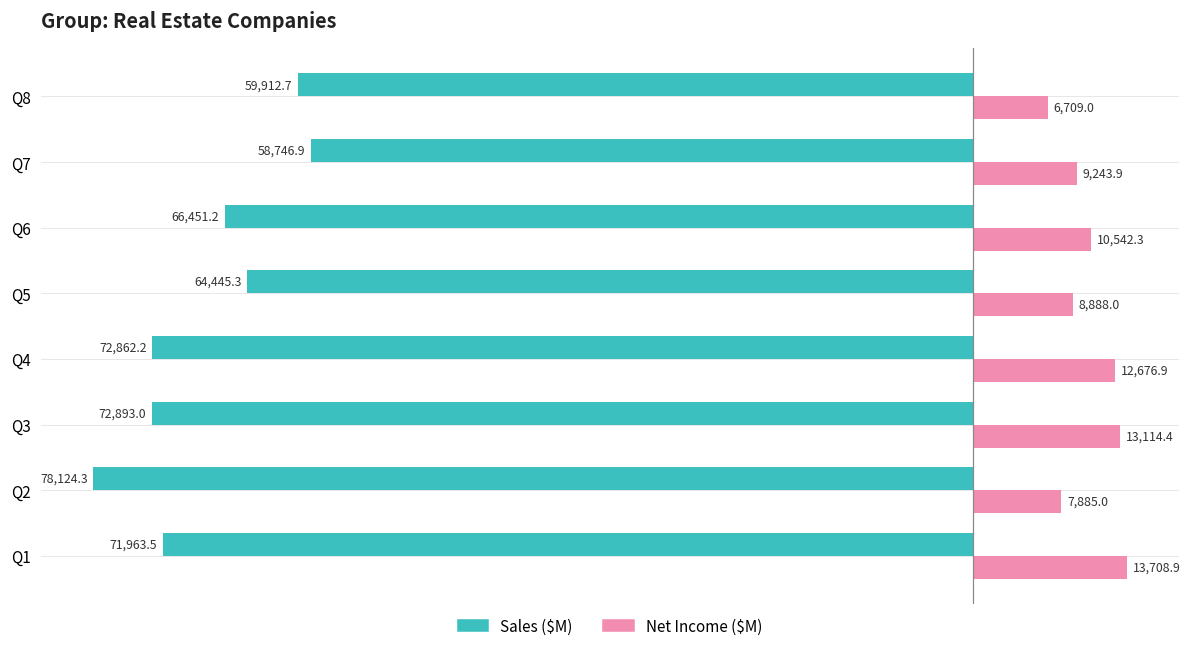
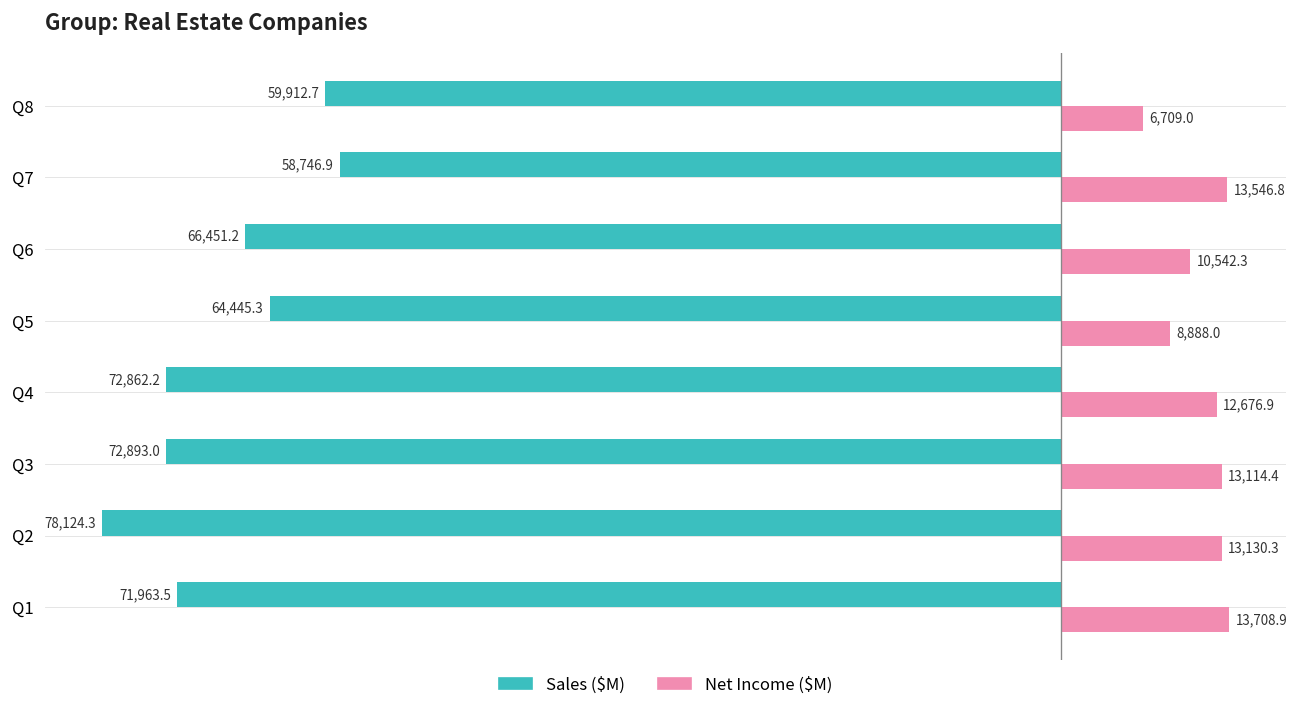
Net Income ($M), Q7: 9,243.9 -> 13,546.8
Net Income ($M), Q2: 7,885.0 -> 13,130.3
